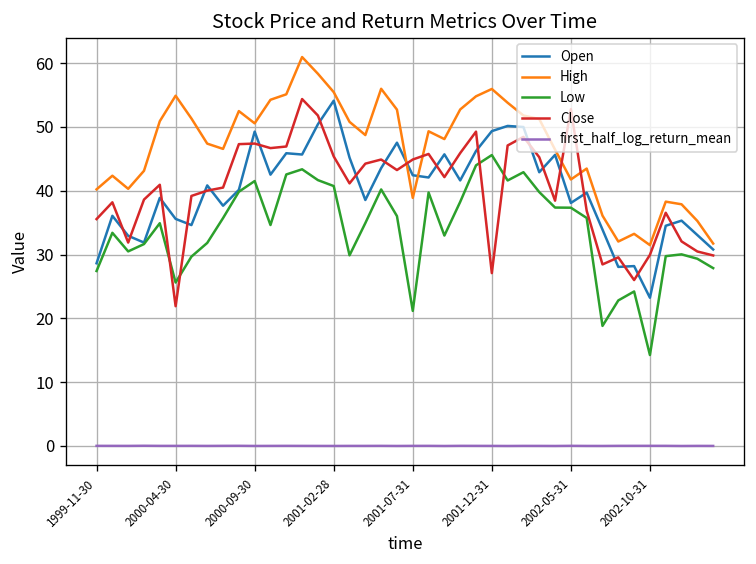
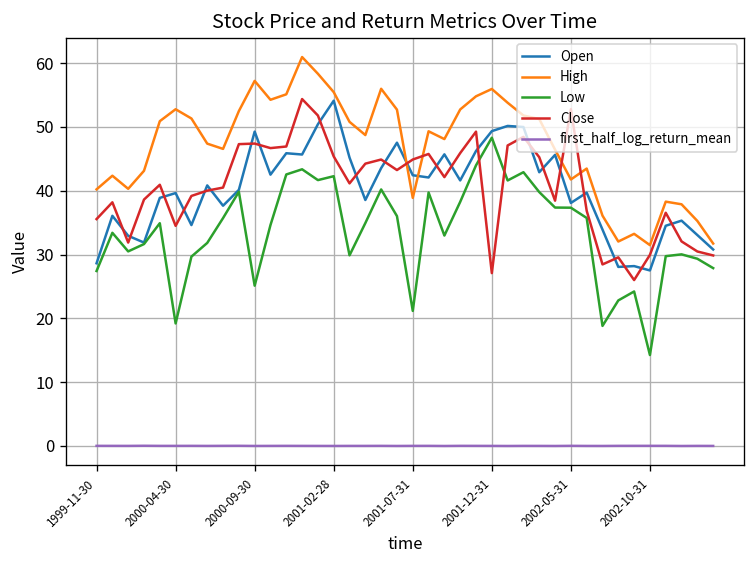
Open, 2000-04-30: 36 -> 40
High, 2000-04-30: 55 -> 53
Low, 2000-04-30: 26 -> 19
Close, 2000-04-30: 22 -> 35
High, 2000-09-30: 51 -> 57
Low, 2000-09-30: 42 -> 25
Low, 2001-02-28: 41 -> 42
Low, 2001-12-31: 46 -> 48
Open, 2002-10-31: 23 -> 28
